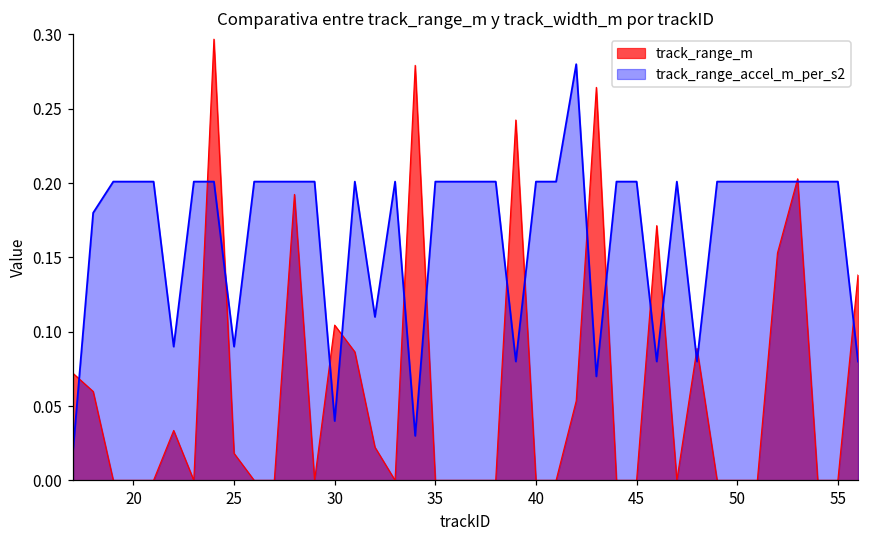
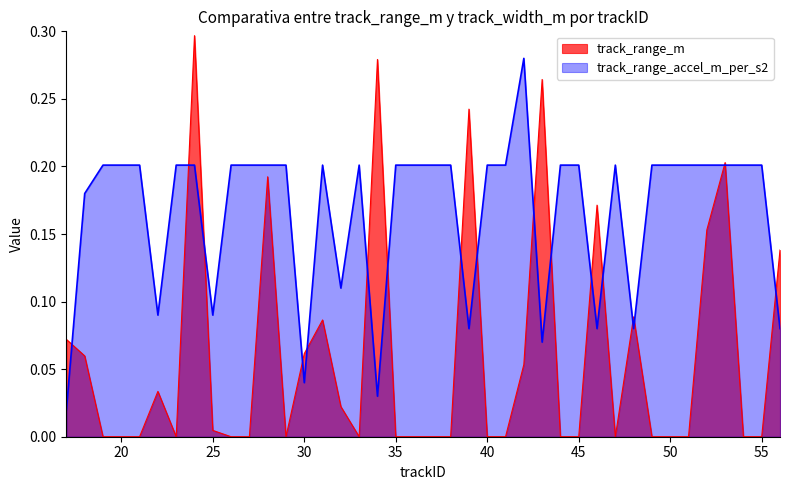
track_range_m, 25: 0.018 -> 0.005
track_range_m, 30: 0.104 -> 0.061
